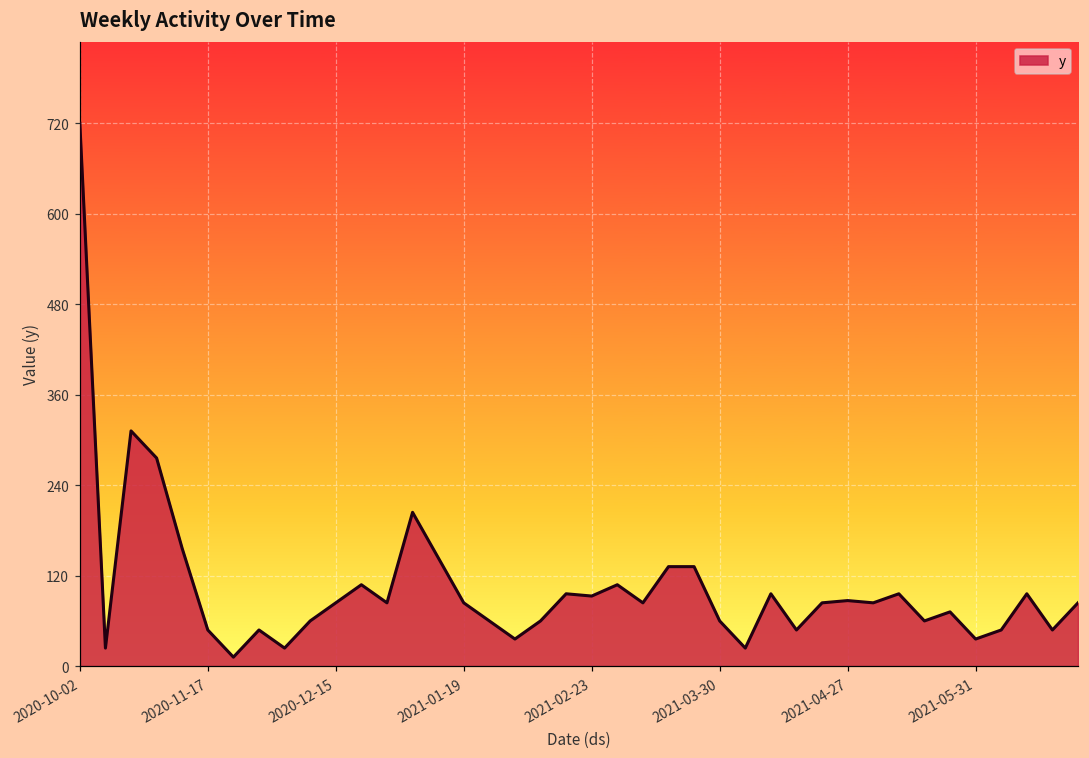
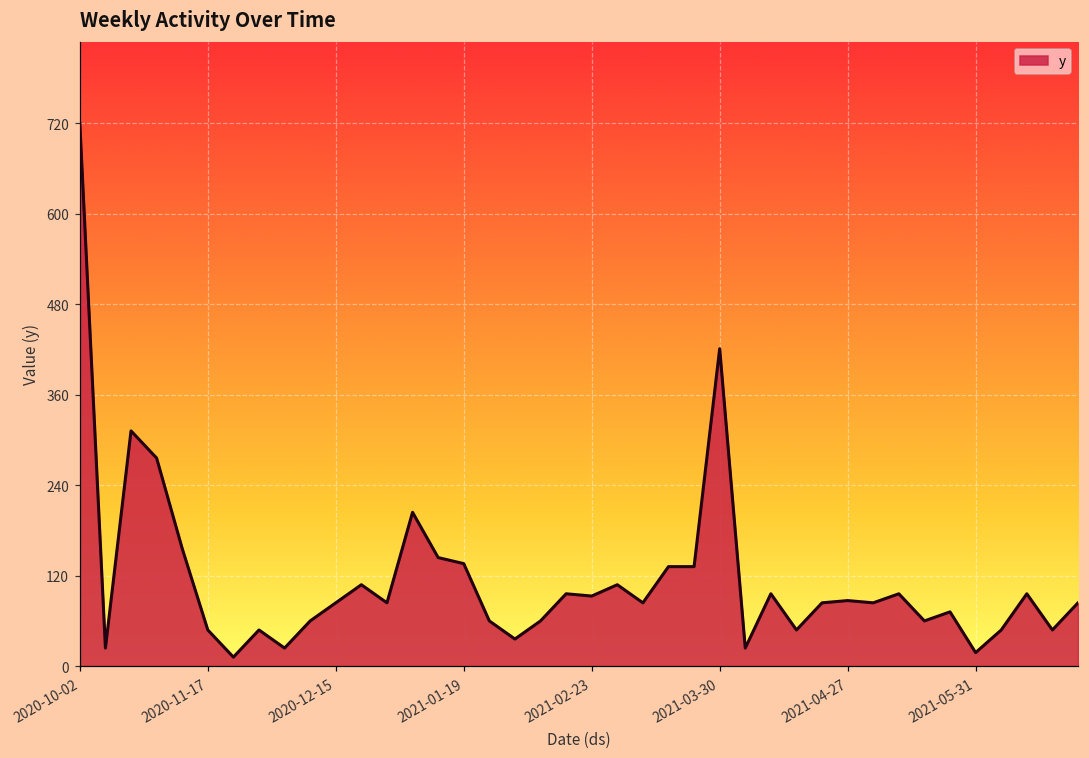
2021-01-19: 80 -> 140
2021-03-30: 60 -> 420
2021-05-31: 40 -> 20
